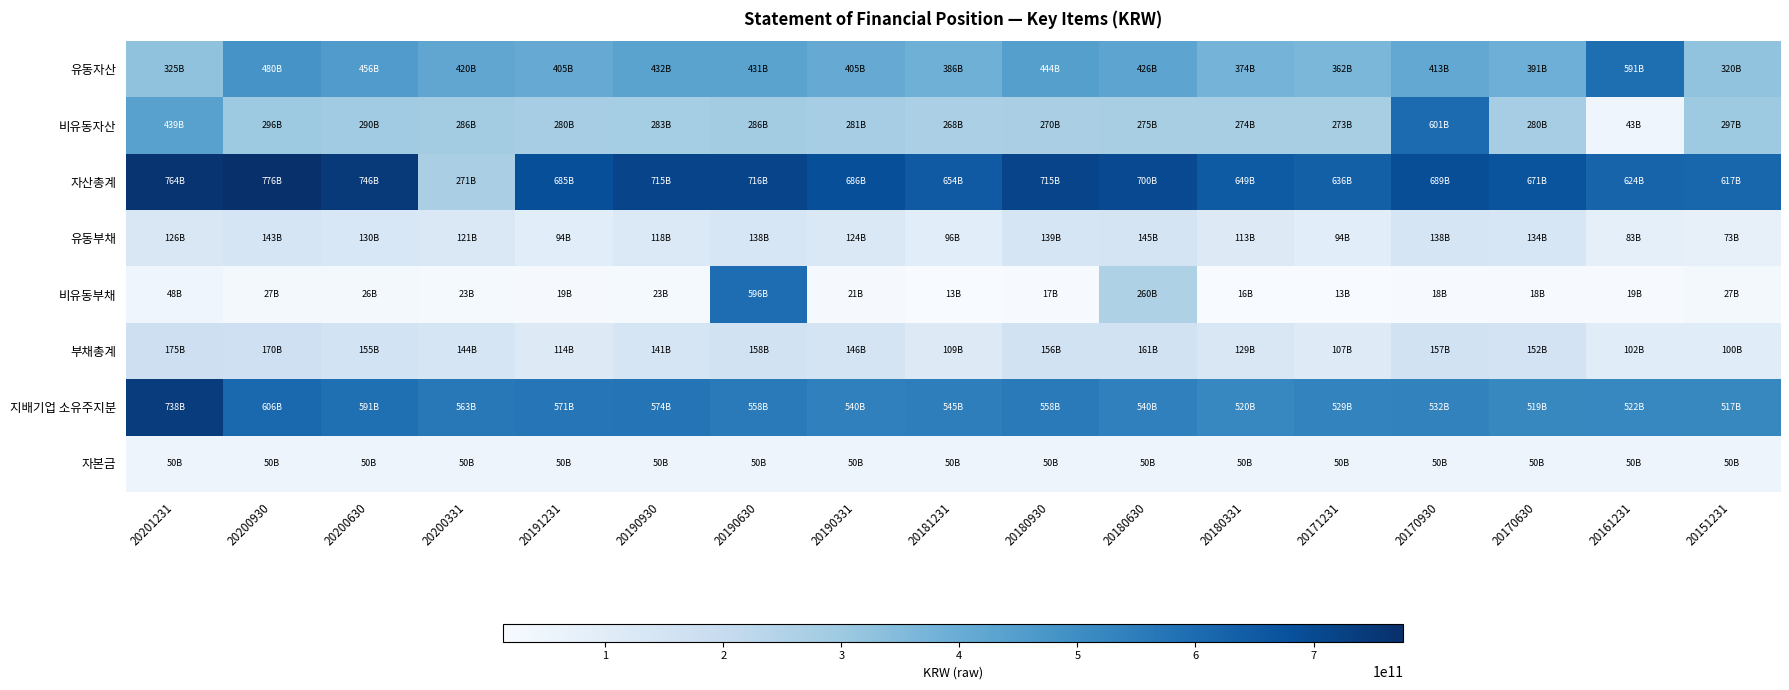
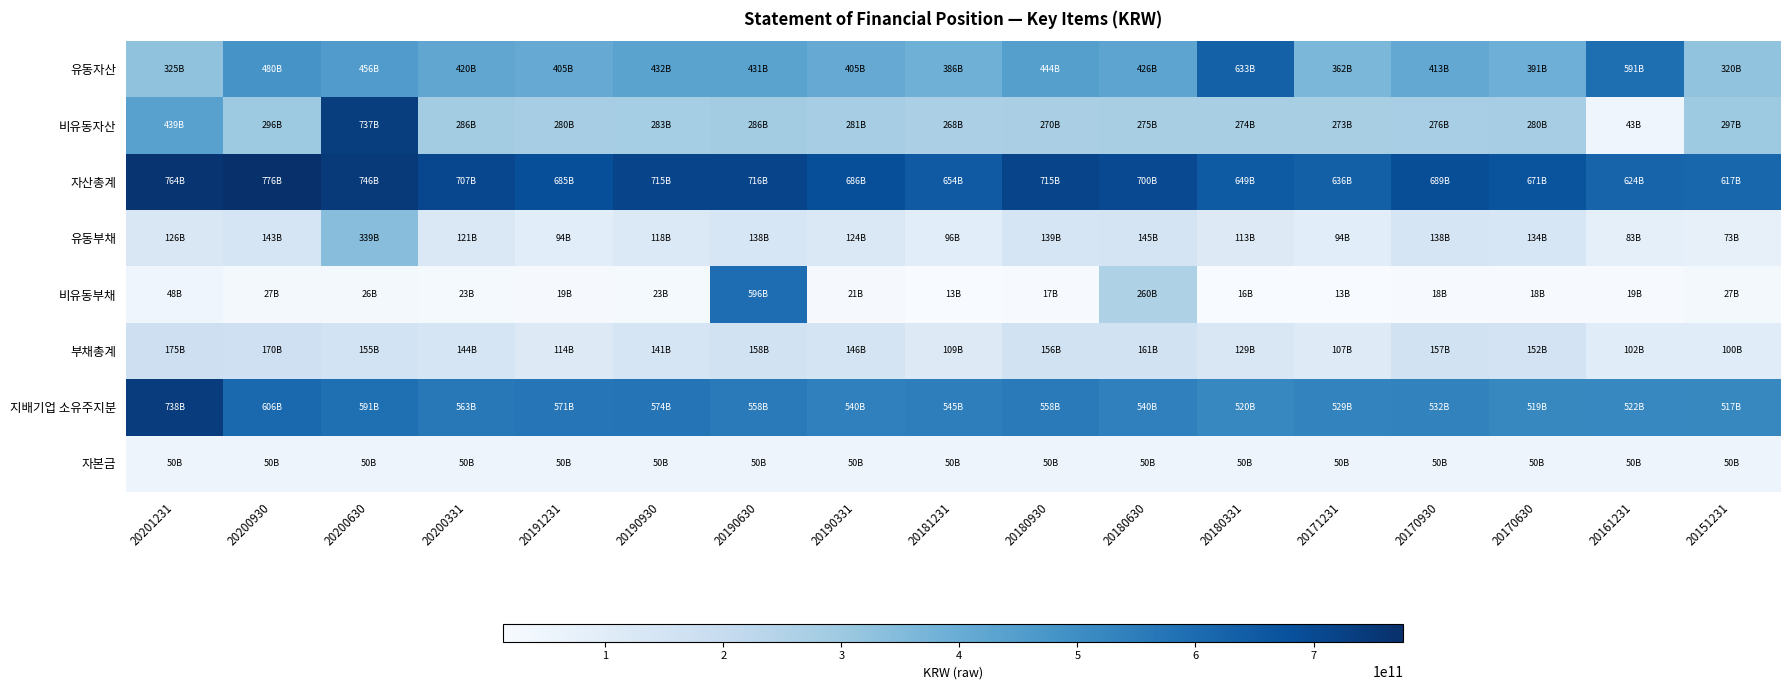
유동자산, 20180331: 374B -> 633B
비유동자산, 20200630: 290B -> 737B
비유동자산, 20170930: 601B -> 276B
자산총계, 20200331: 271B -> 707B
유동부채, 20200630: 130B -> 339B
